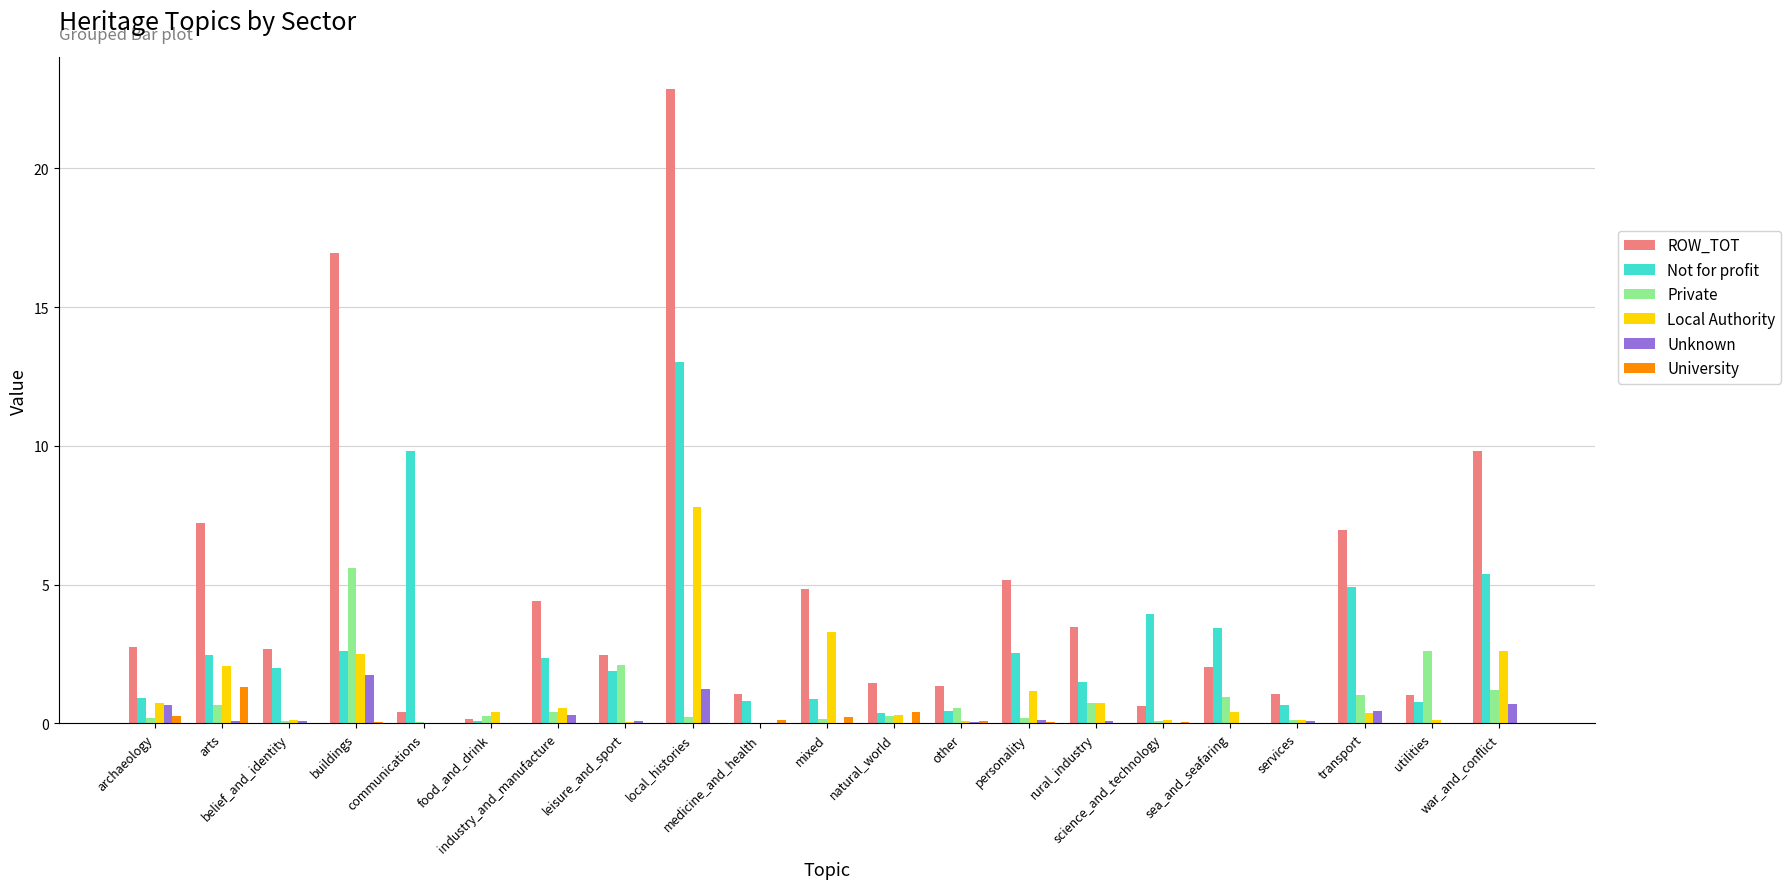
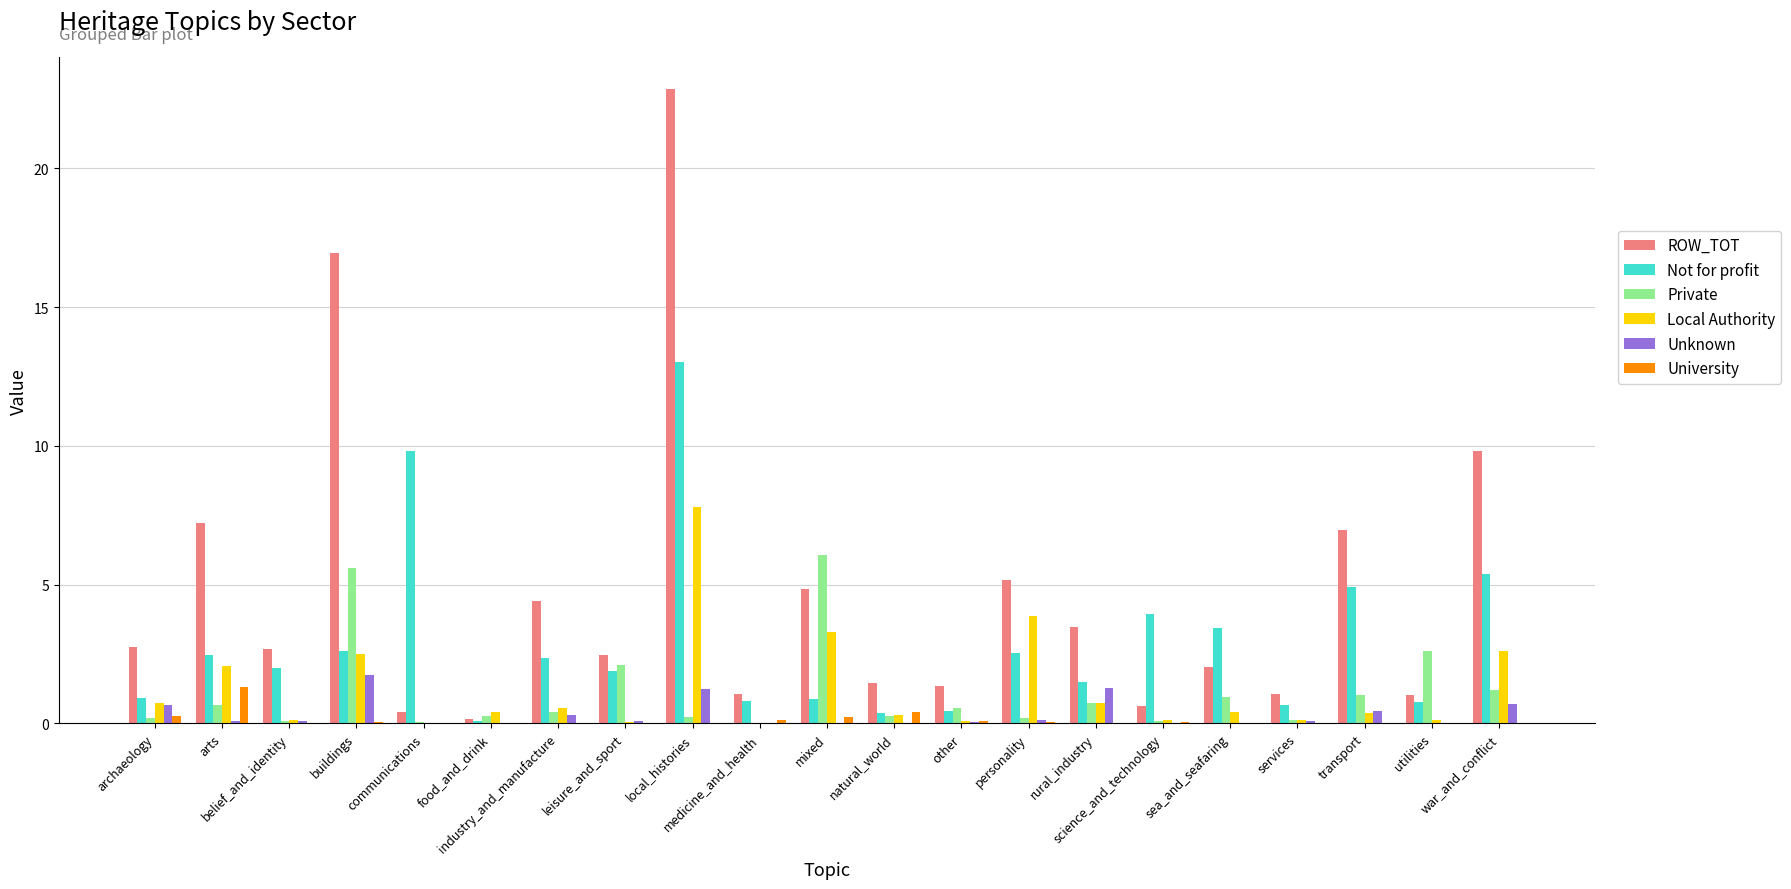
Private, mixed: 0.2 -> 6.1
Local Authority, personality: 1.2 -> 3.9
Unknown, rural_industry: 0.1 -> 1.3
